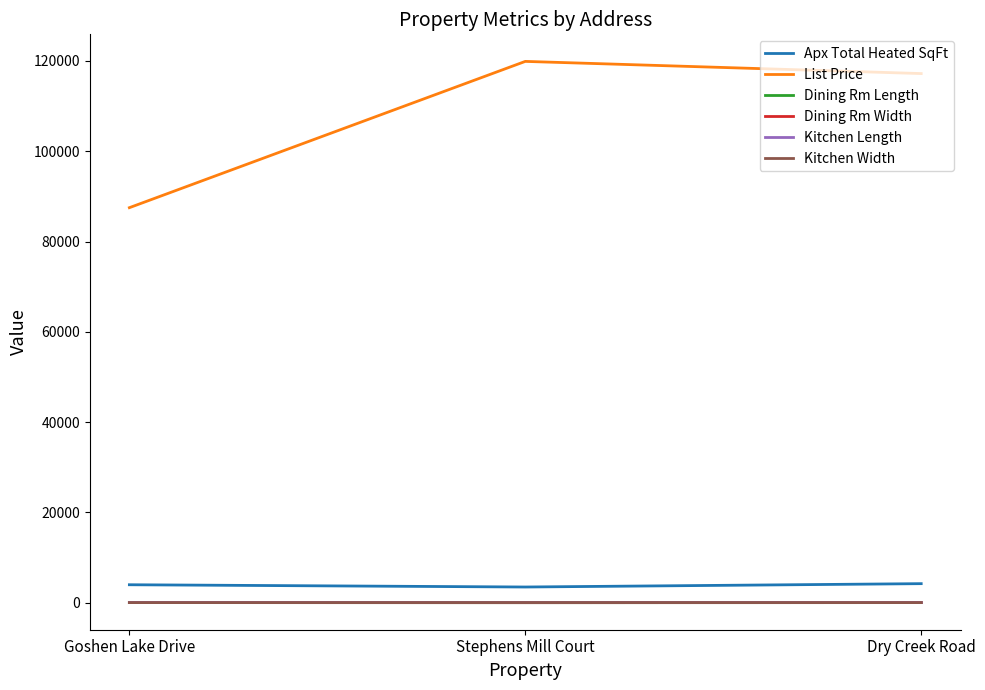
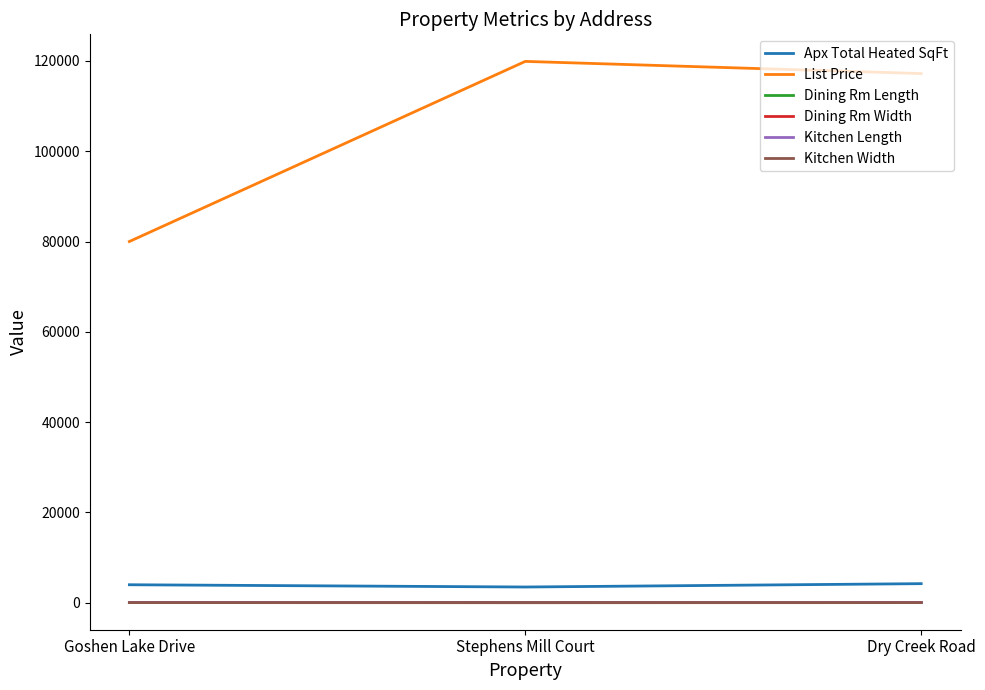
List Price, Goshen Lake Drive: 87000 -> 80000
